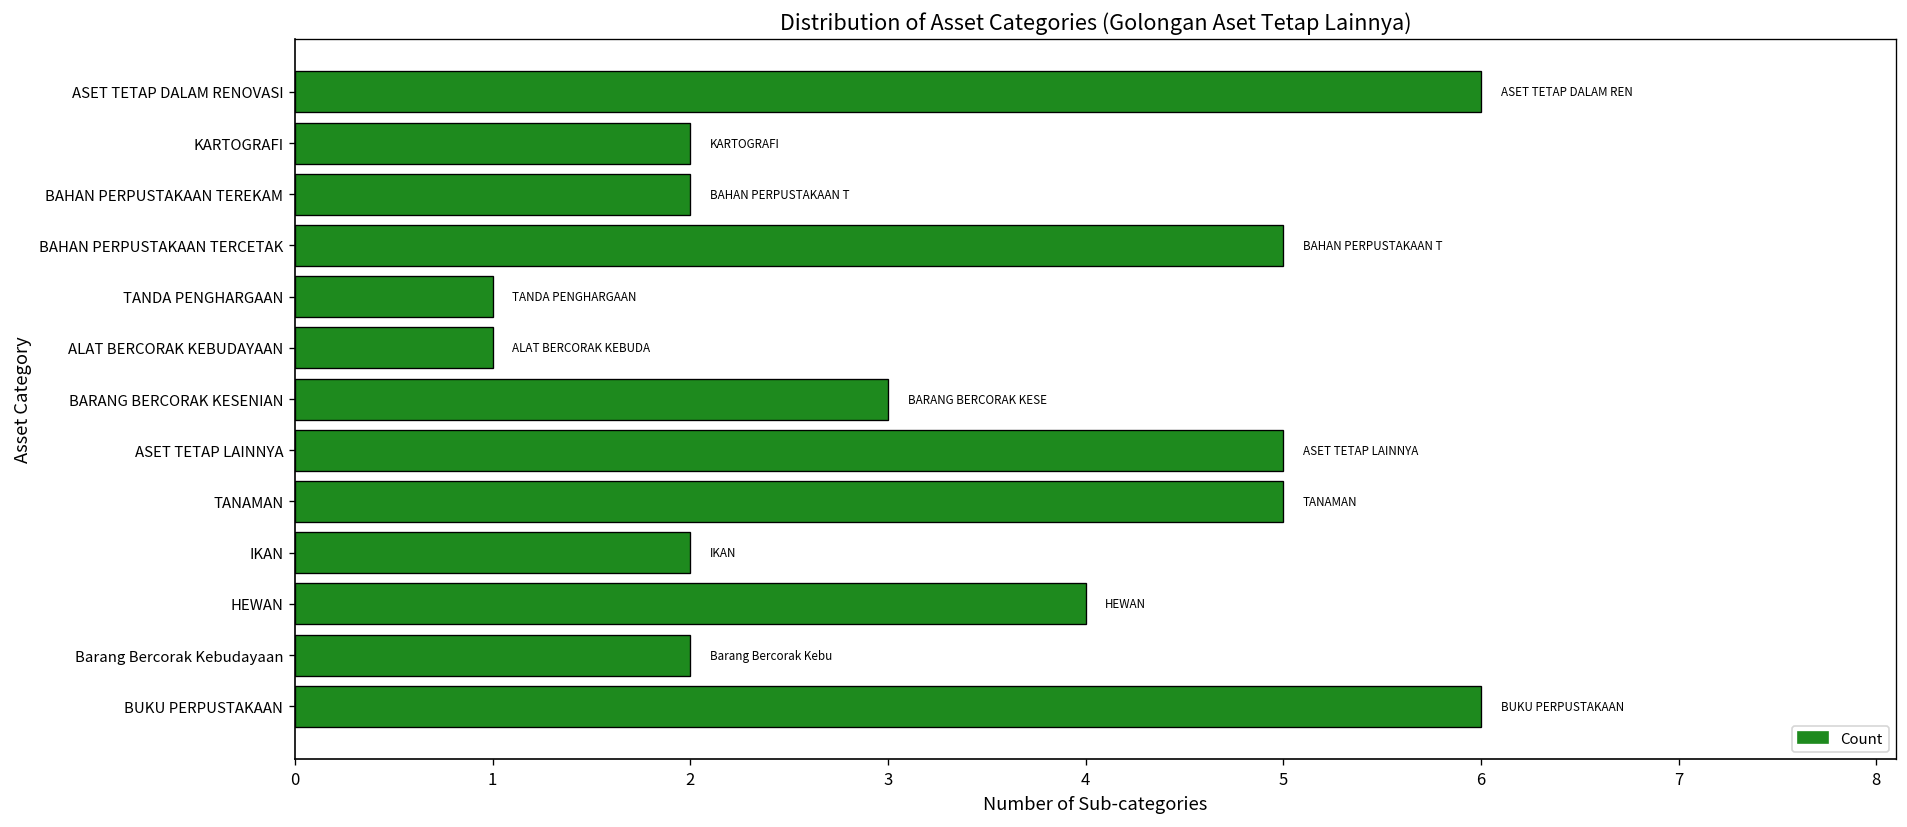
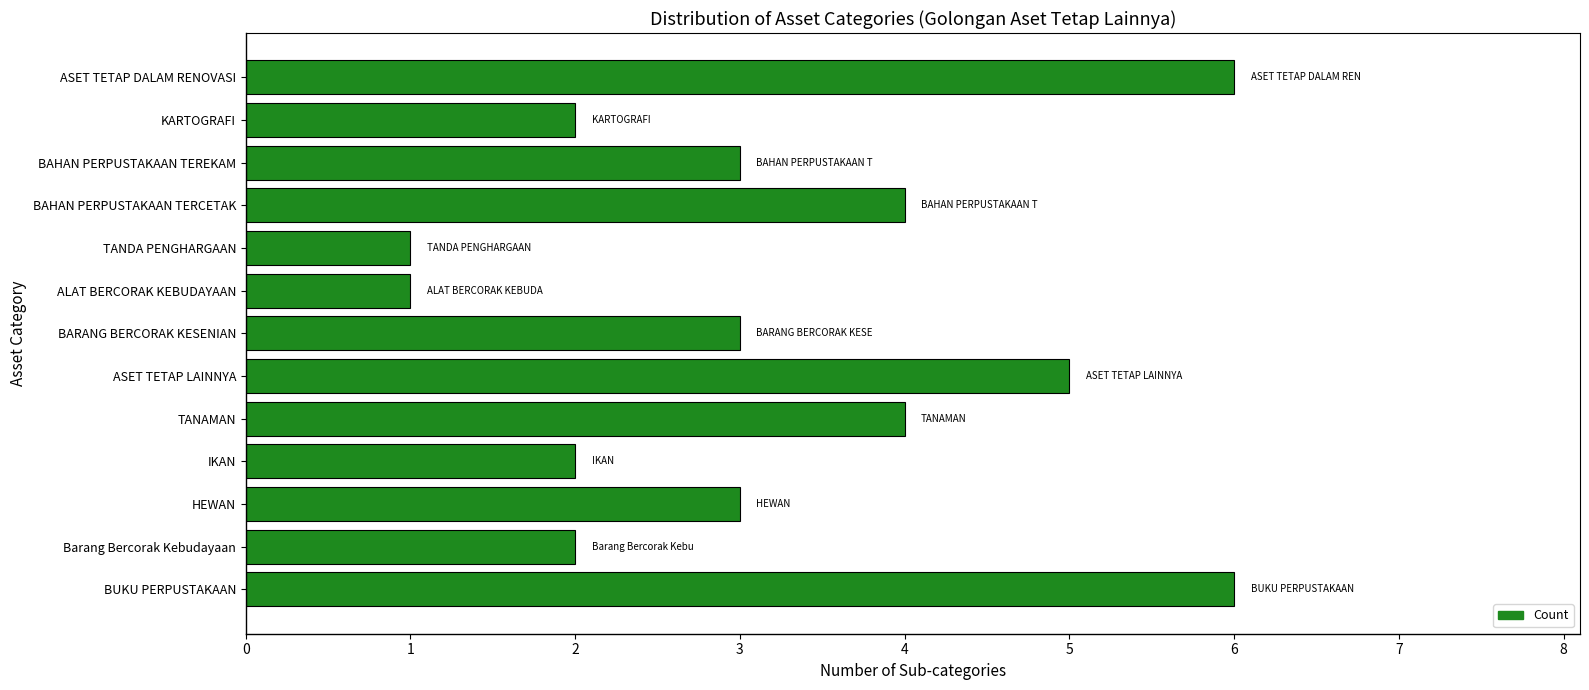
BAHAN PERPUSTAKAAN TEREKAM: 2 -> 3
BAHAN PERPUSTAKAAN TERCETAK: 5 -> 4
TANAMAN: 5 -> 4
HEWAN: 4 -> 3
